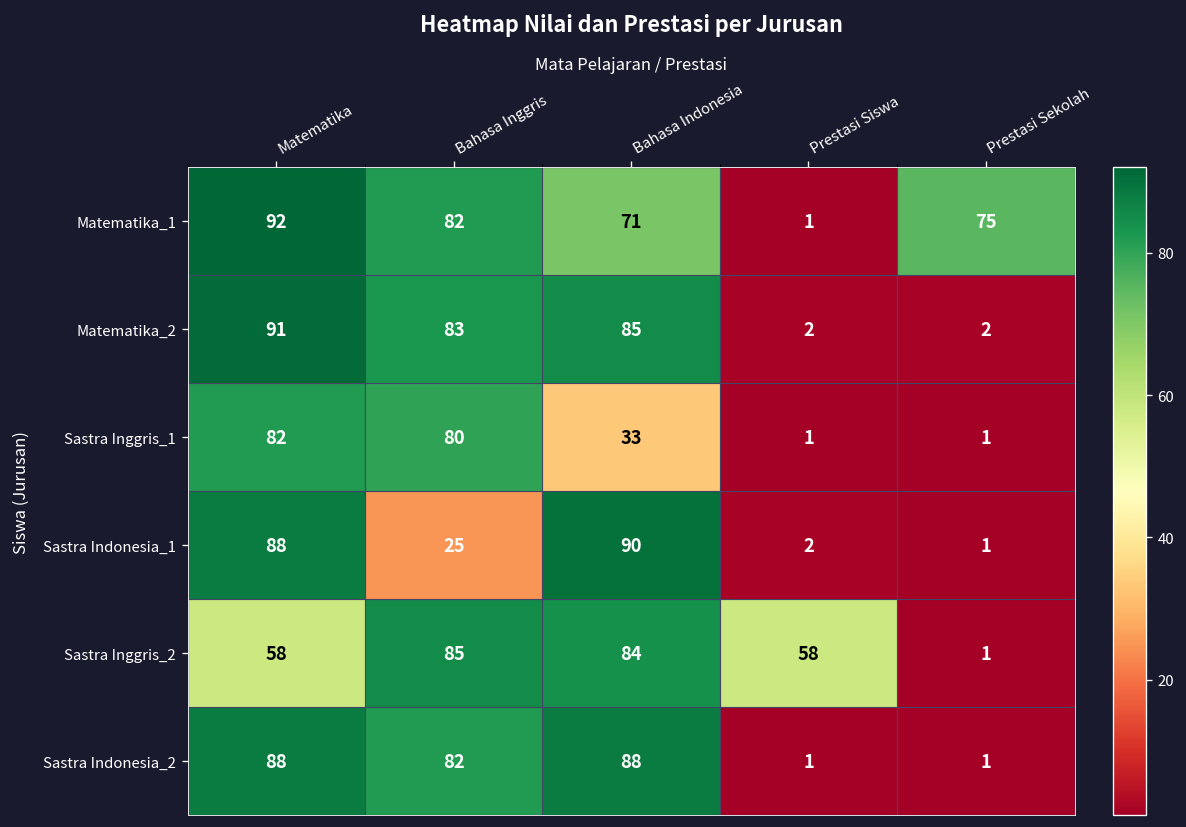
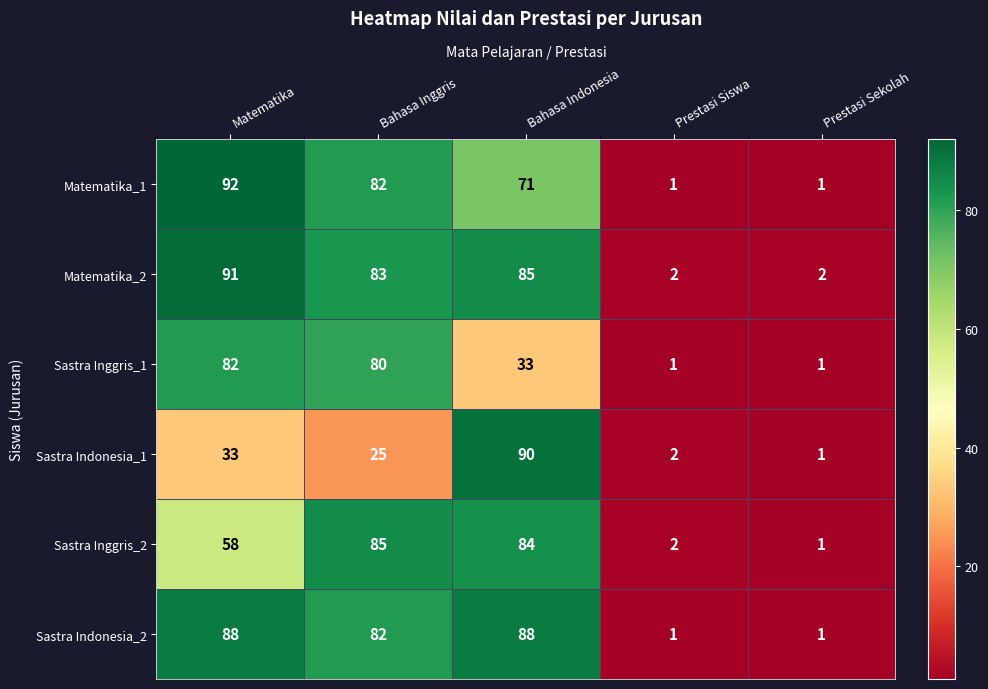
Matematika_1, Prestasi Sekolah: 75 -> 1
Sastra Indonesia_1, Matematika: 88 -> 33
Sastra Inggris_2, Prestasi Siswa: 58 -> 2
